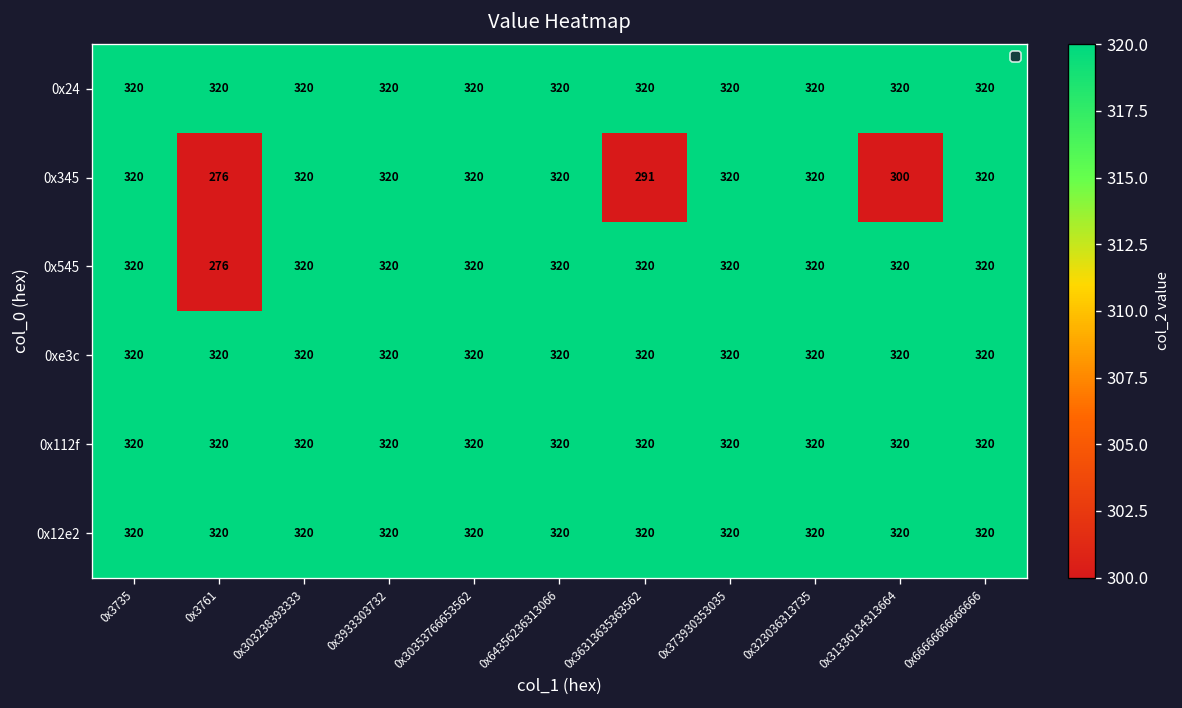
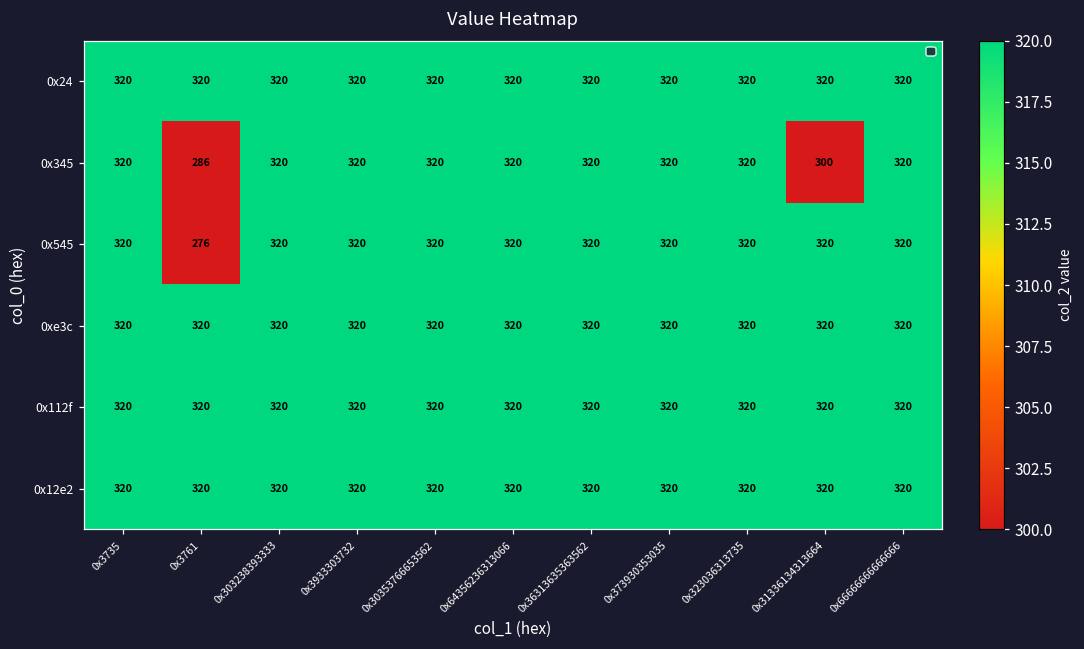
0x345, 0x3761: 276 -> 286
0x345, 0x36313635363562: 291 -> 320
